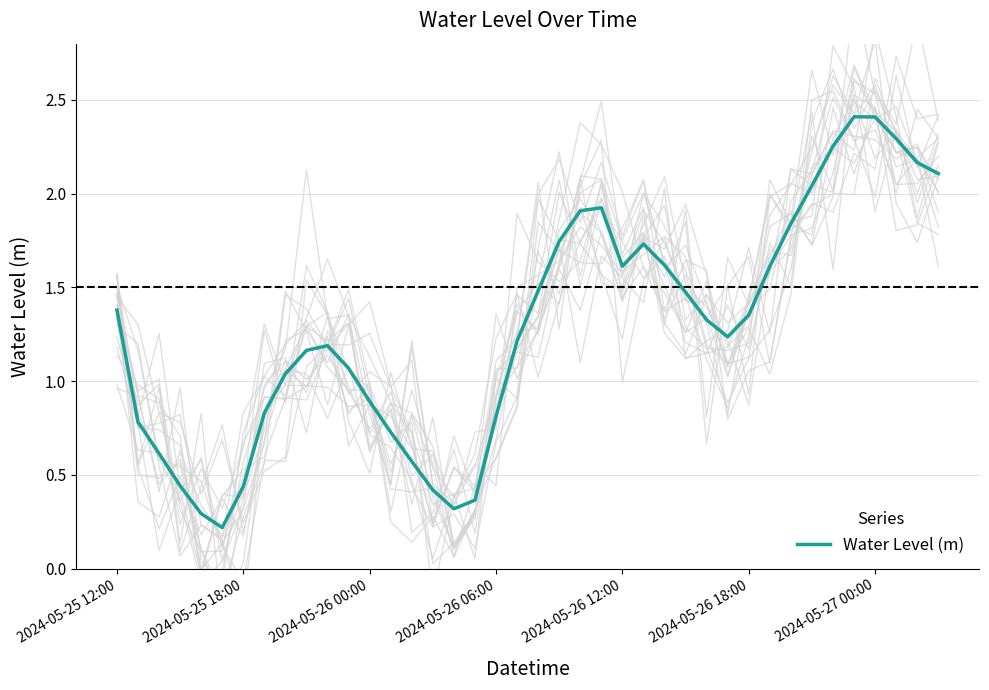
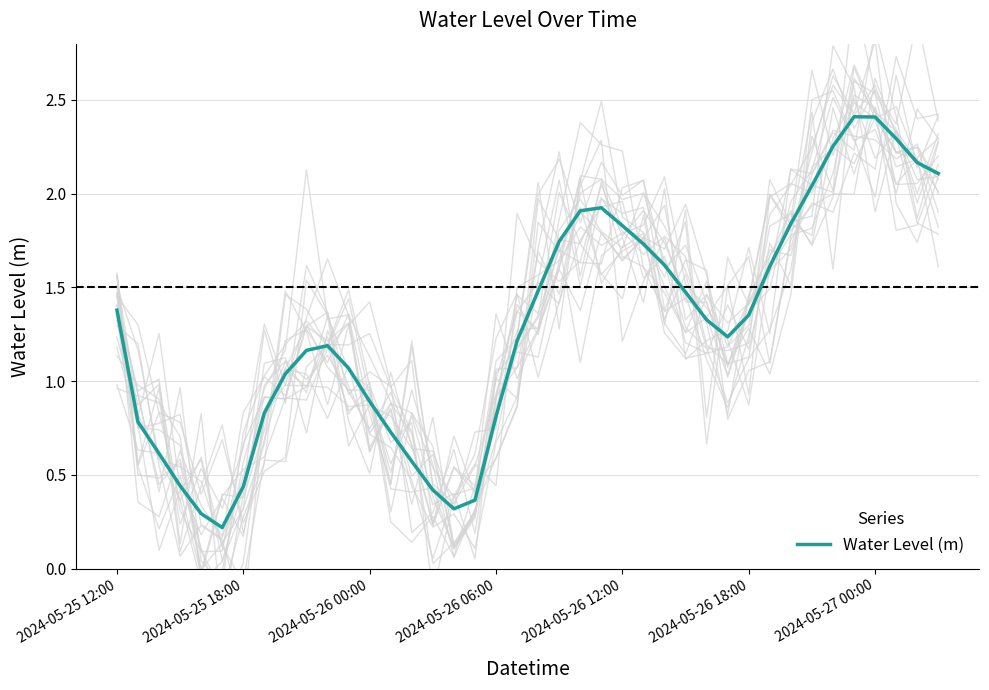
Water Level (m), 2024-05-26 12:00: 1.61 -> 1.83
